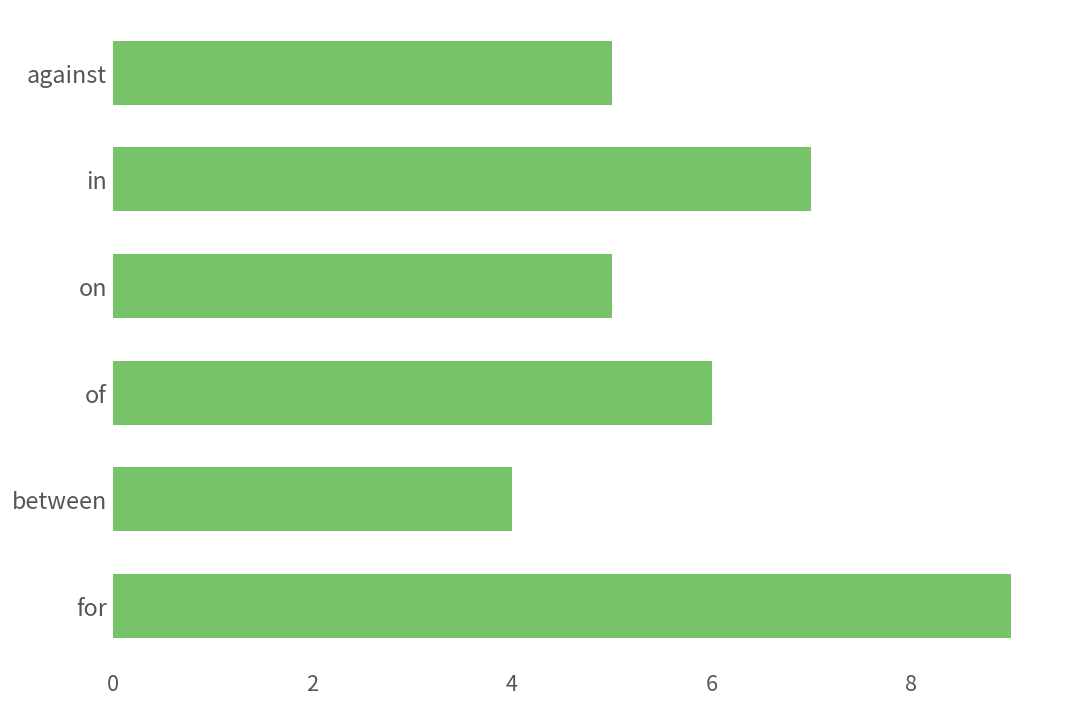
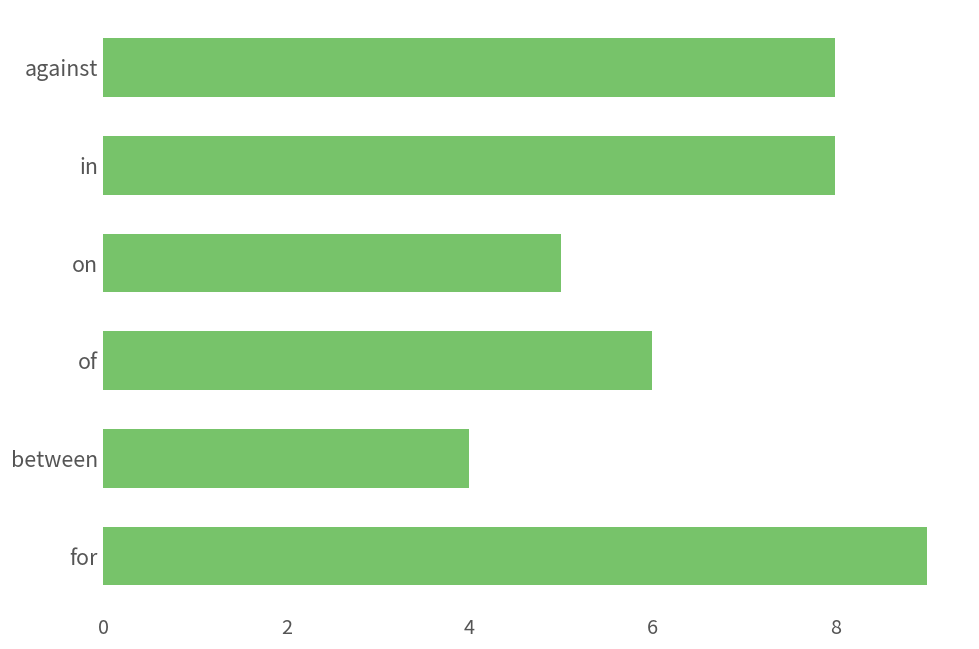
against: 5 -> 8
in: 7 -> 8
